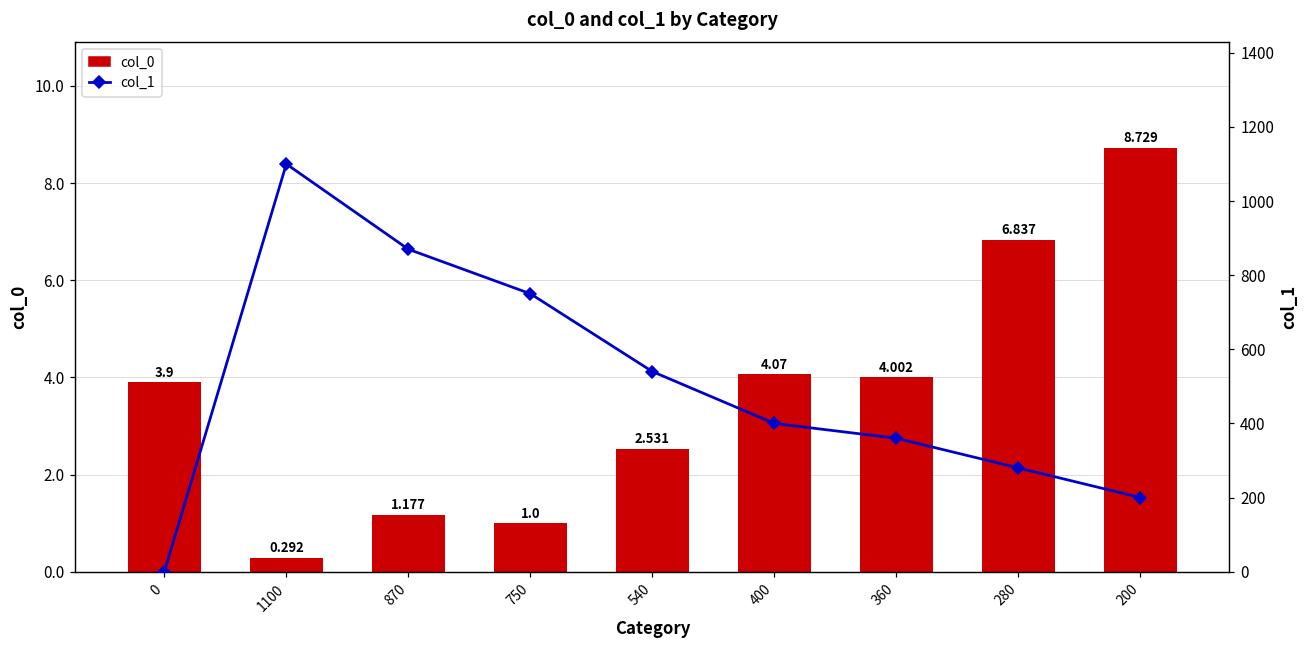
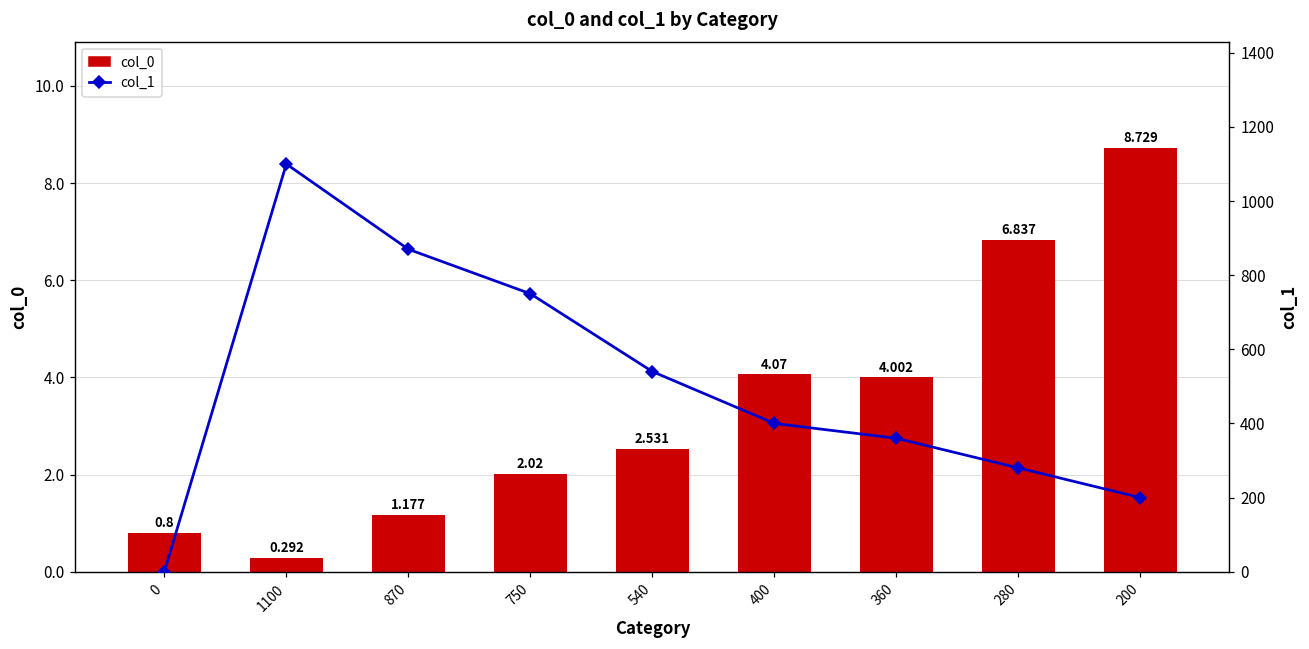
col_0, 0: 3.9 -> 0.8
col_0, 750: 1.0 -> 2.02
